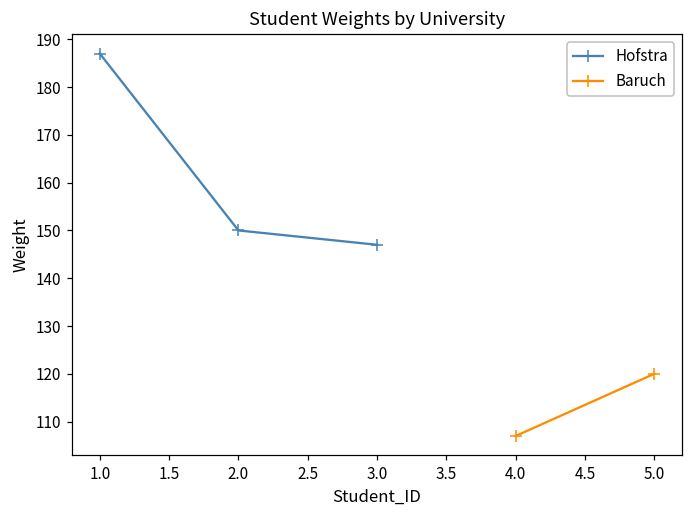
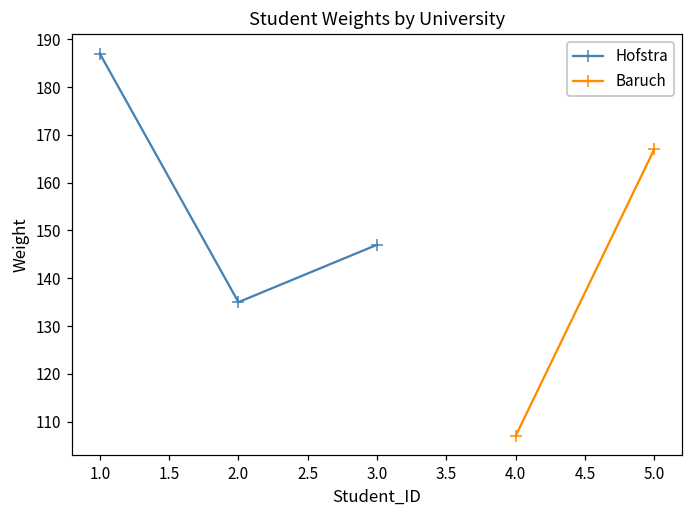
Hofstra, 2.0: 150 -> 135
Baruch, 5.0: 120 -> 167
